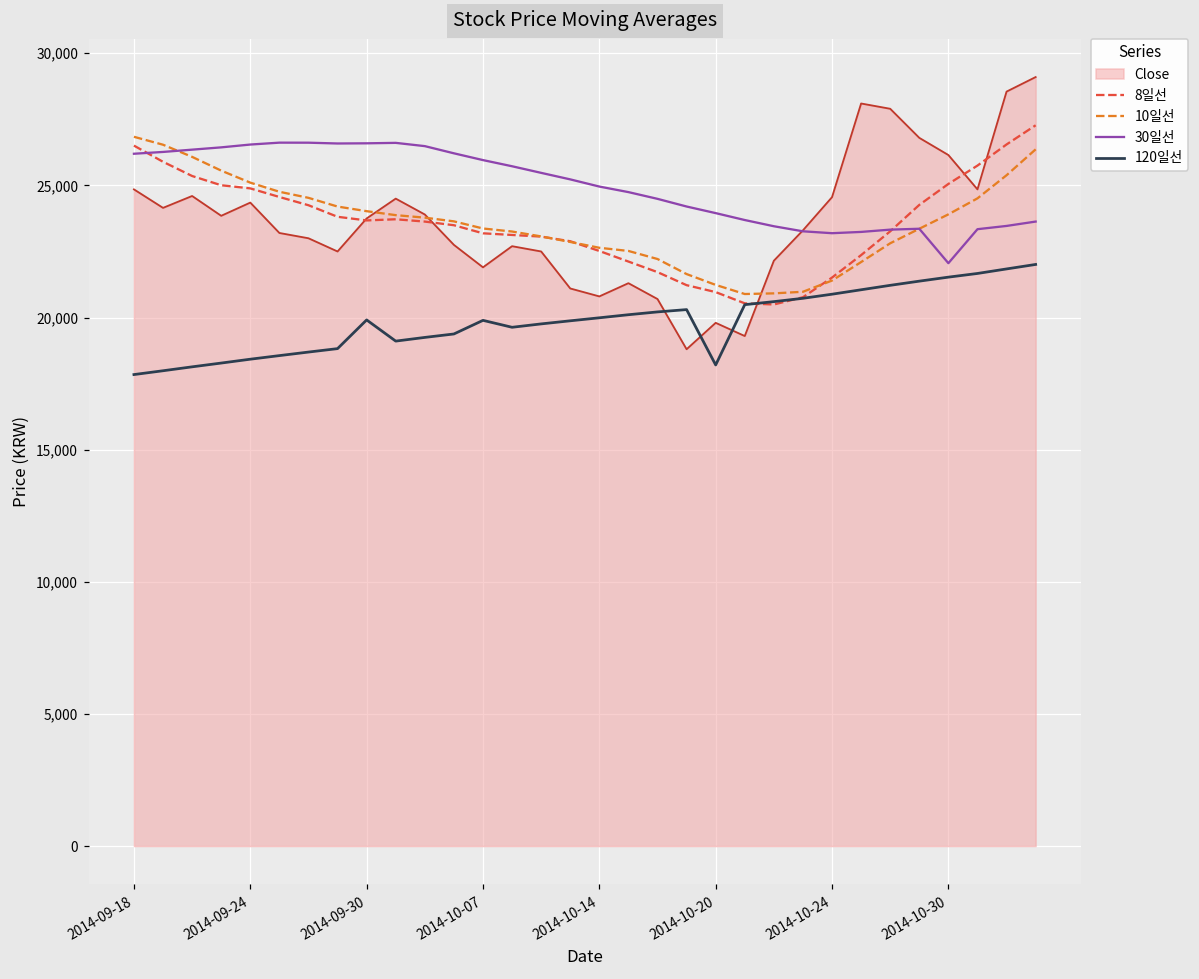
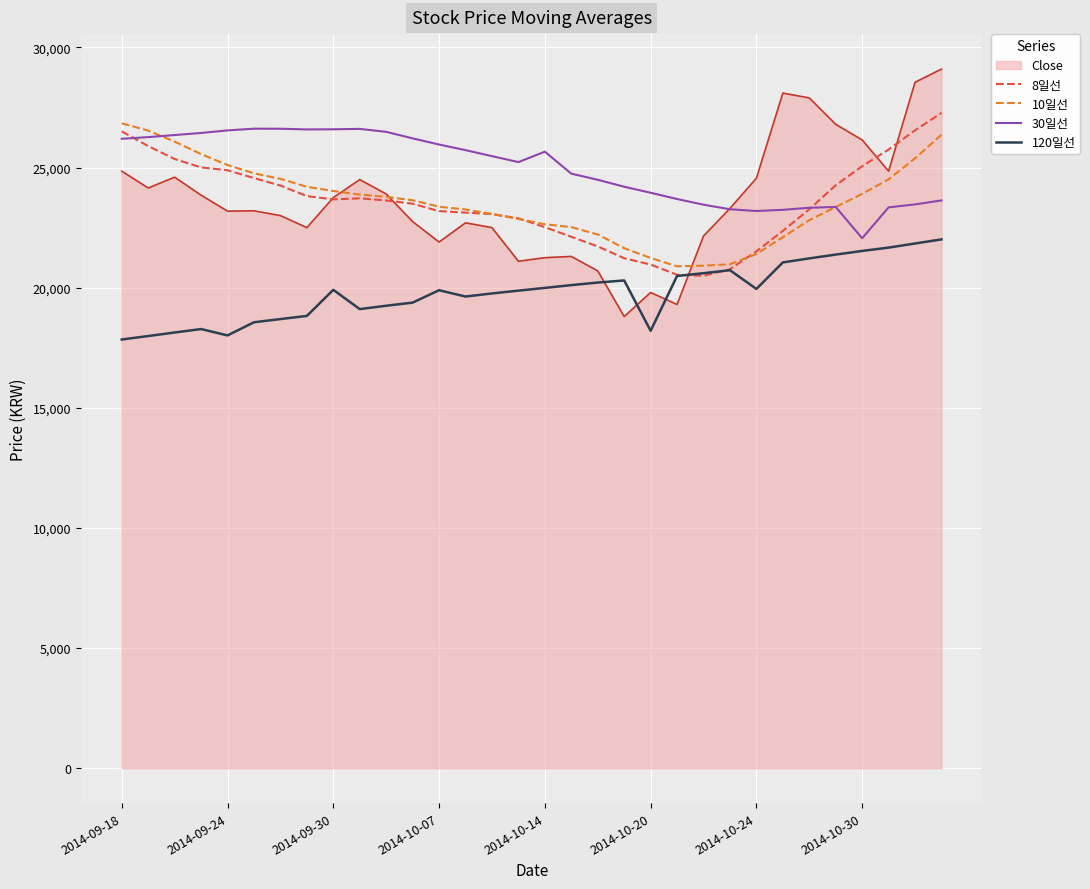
Close, 2014-09-24: 24,400 -> 23,200
120일선, 2014-09-24: 18,400 -> 18,000
Close, 2014-10-14: 20,800 -> 21,200
30일선, 2014-10-14: 25,000 -> 25,700
120일선, 2014-10-24: 20,900 -> 19,900
